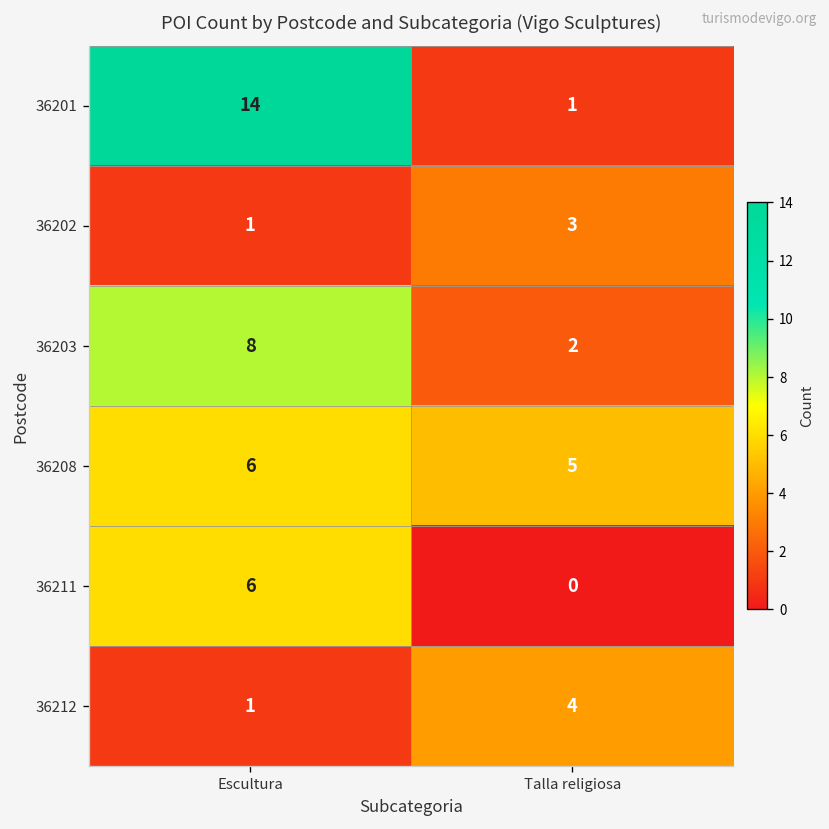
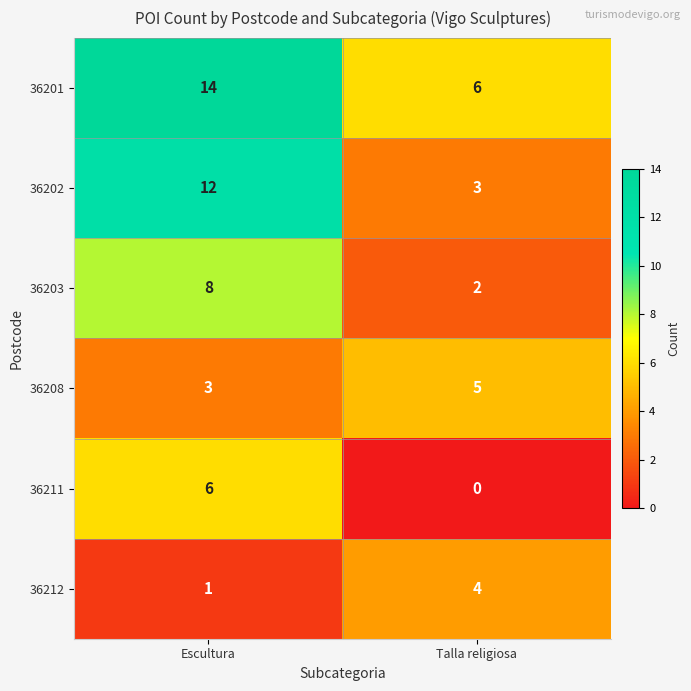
36201, Talla religiosa: 1 -> 6
36202, Escultura: 1 -> 12
36208, Escultura: 6 -> 3
